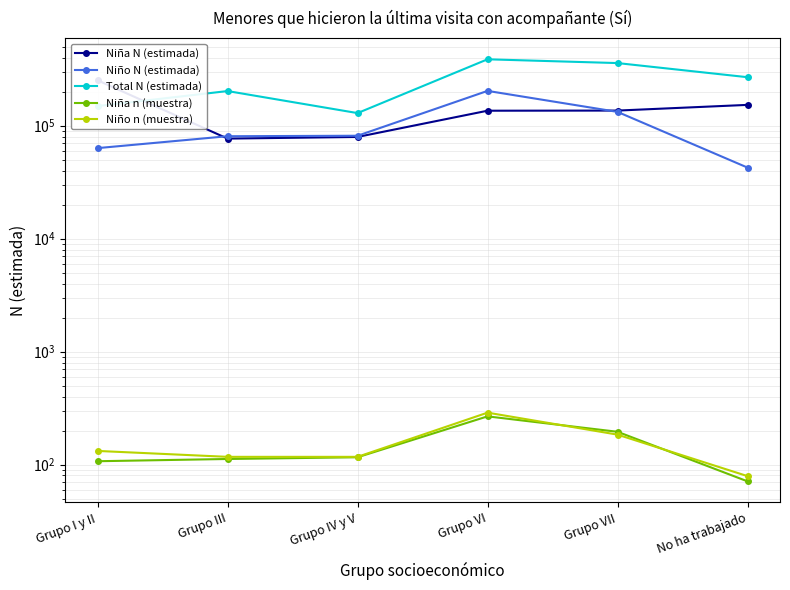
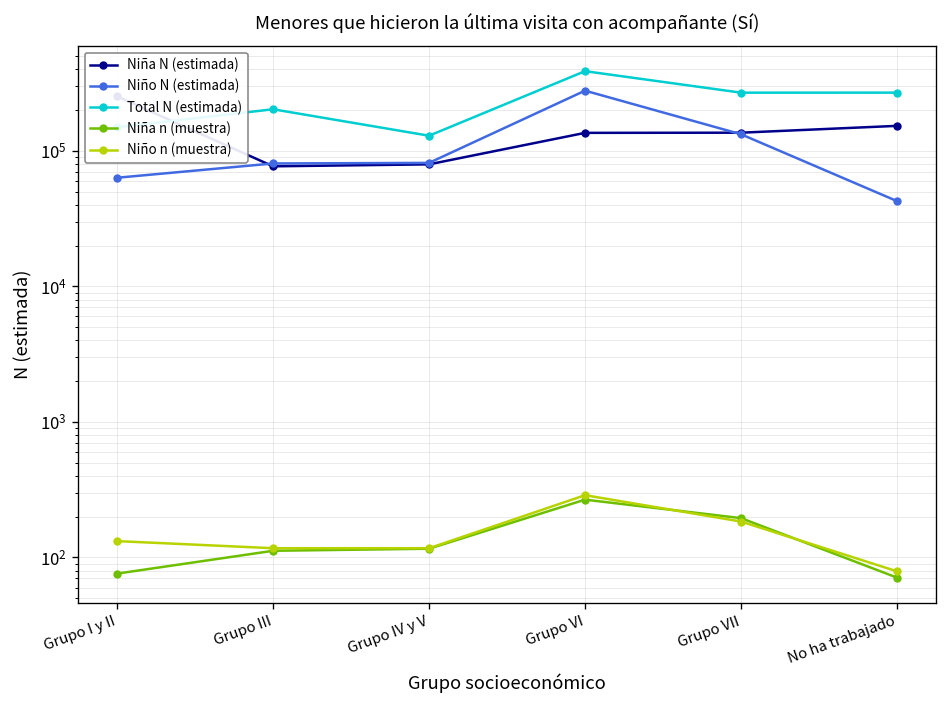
Niña n (muestra), Grupo I y II: 110 -> 80
Niño N (estimada), Grupo VI: 200000 -> 280000
Total N (estimada), Grupo VII: 360000 -> 270000
